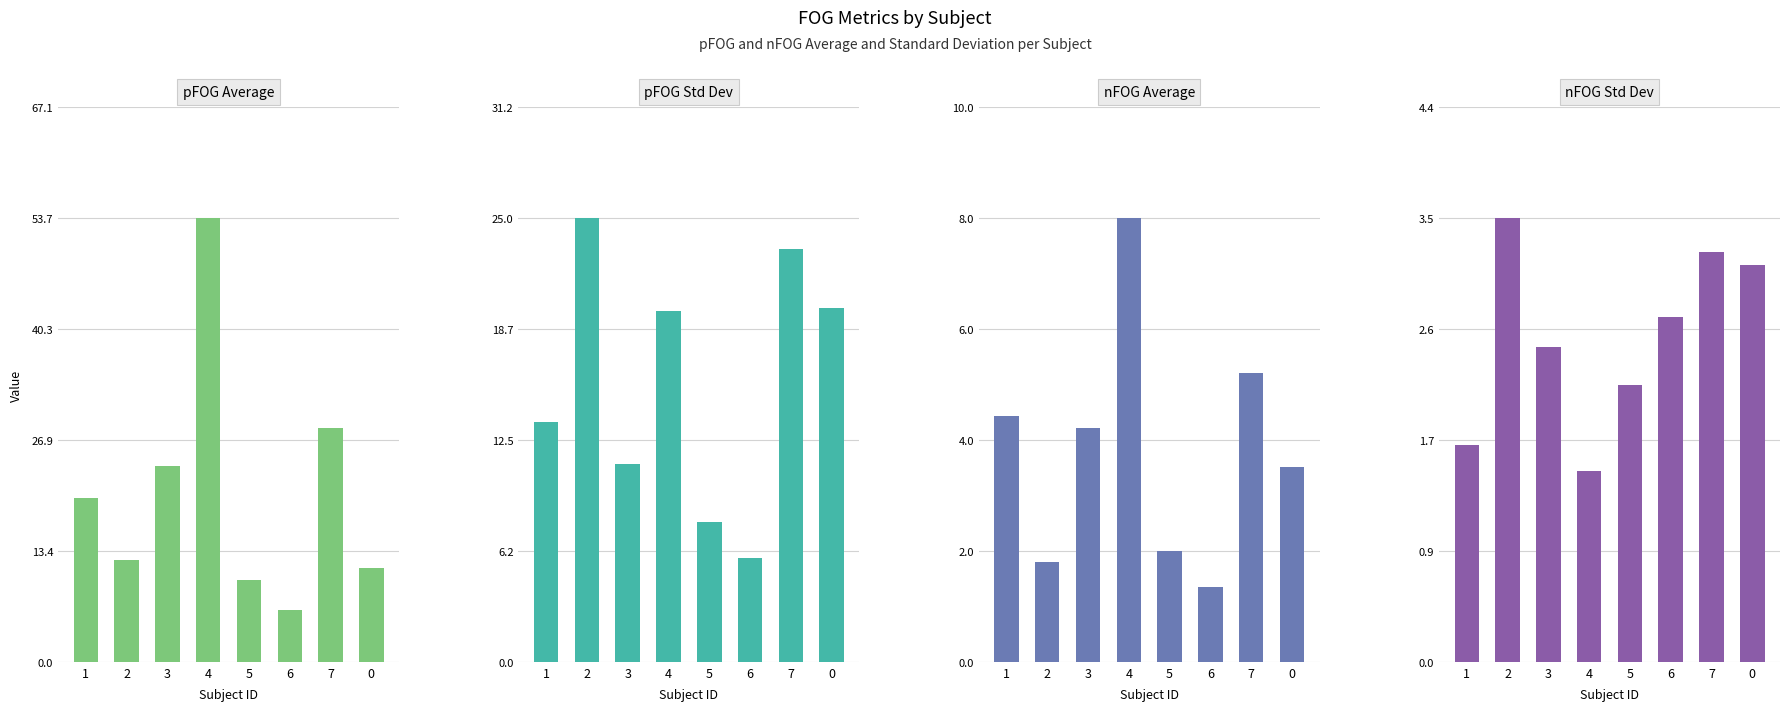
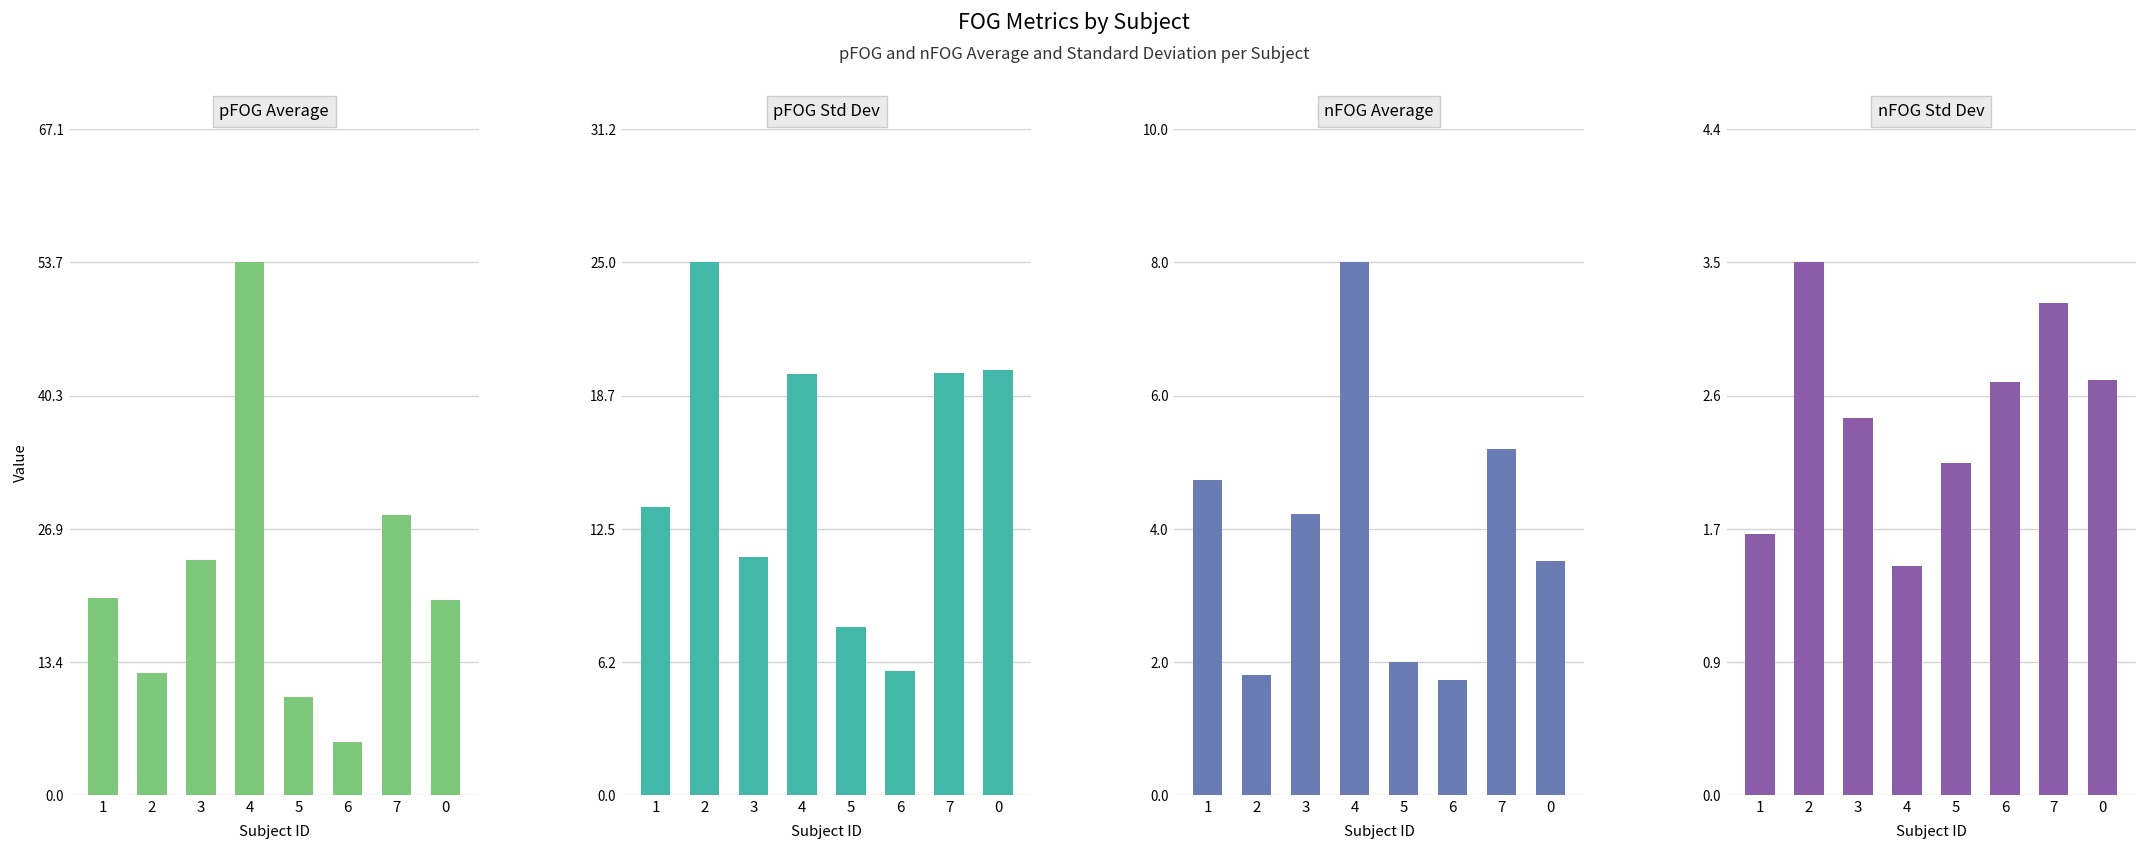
pFOG Average, 6: 6 -> 5
pFOG Average, 0: 11 -> 20
pFOG Std Dev, 7: 23.2 -> 19.8
nFOG Average, 1: 4.4 -> 4.7
nFOG Average, 6: 1.4 -> 1.7
nFOG Std Dev, 0: 3.12 -> 2.72
